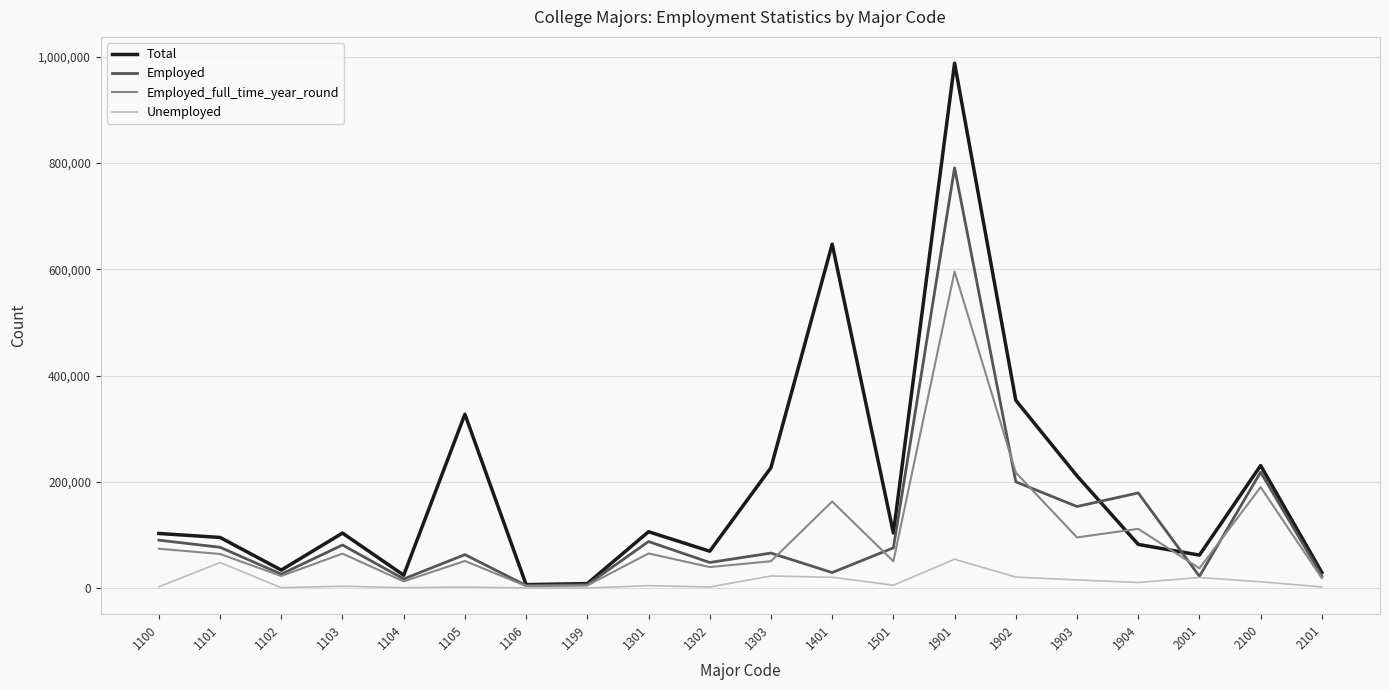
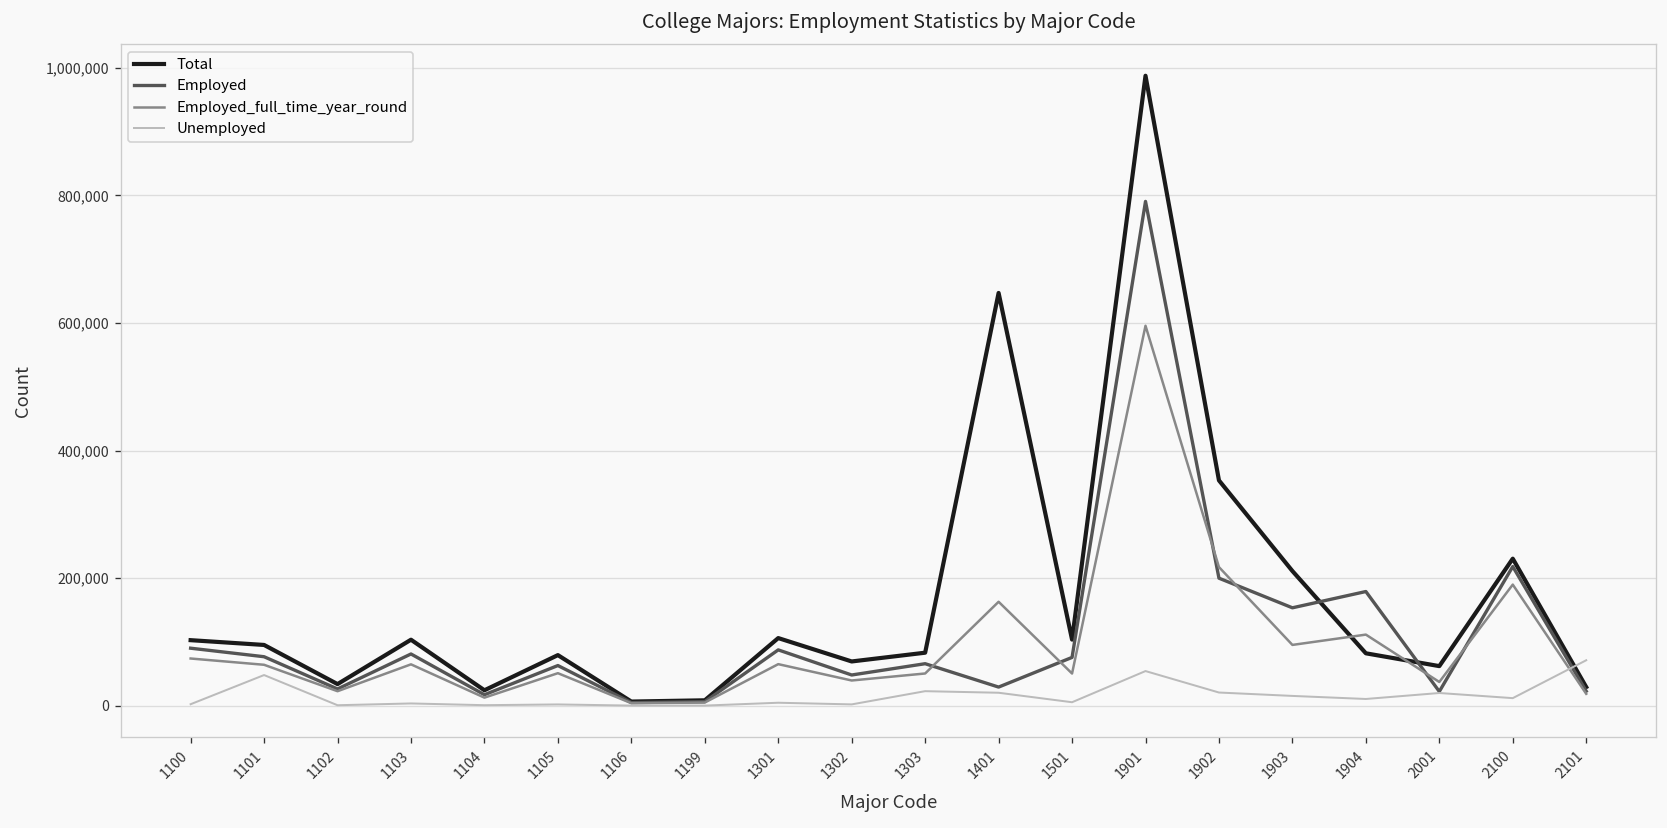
Total, 1105: 330,000 -> 80,000
Total, 1303: 230,000 -> 80,000
Unemployed, 2101: 0 -> 70,000
